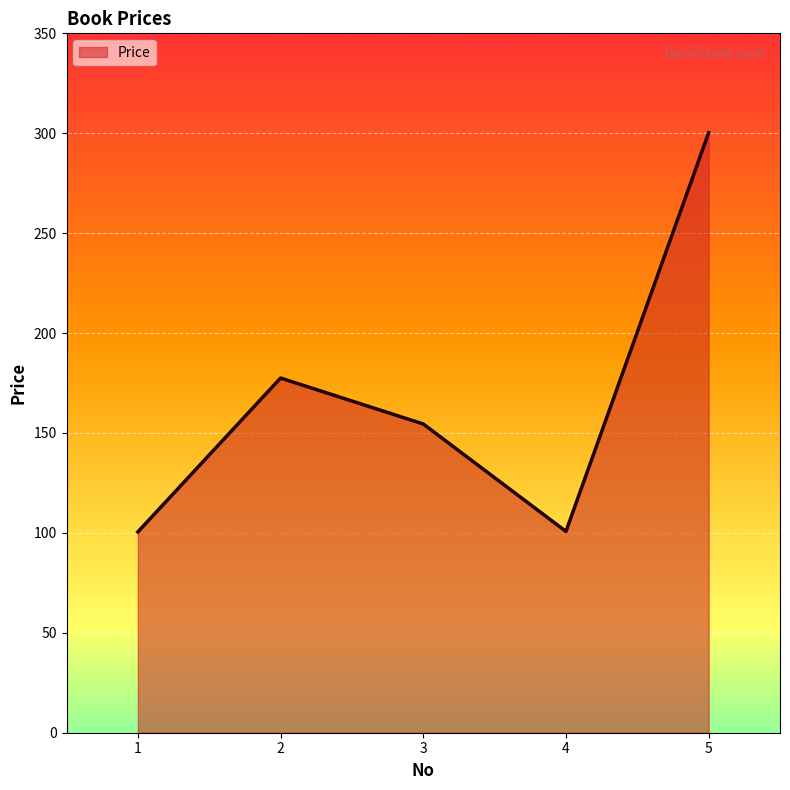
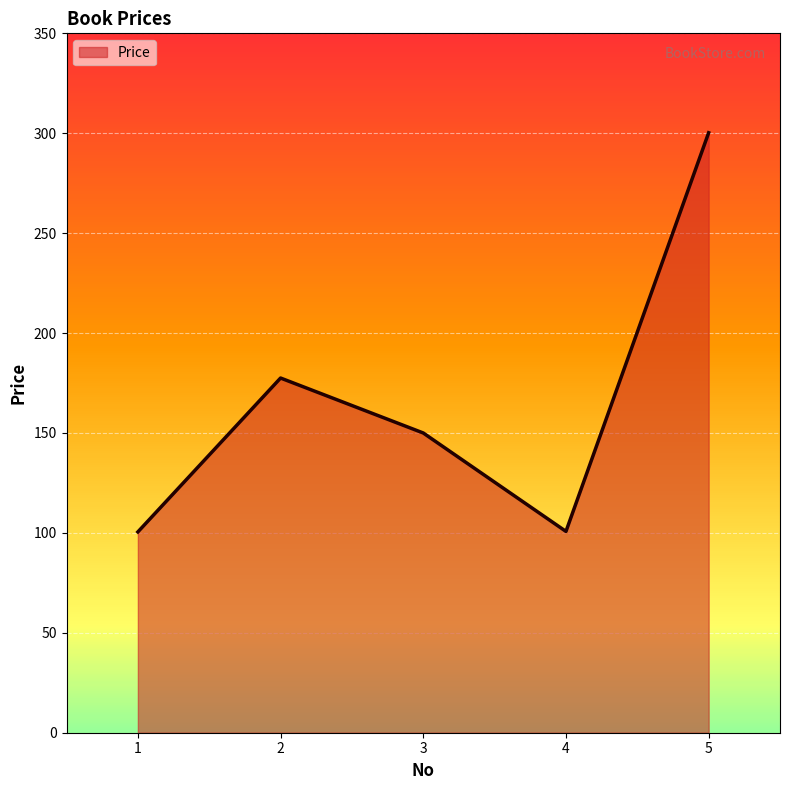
3: 155 -> 150
